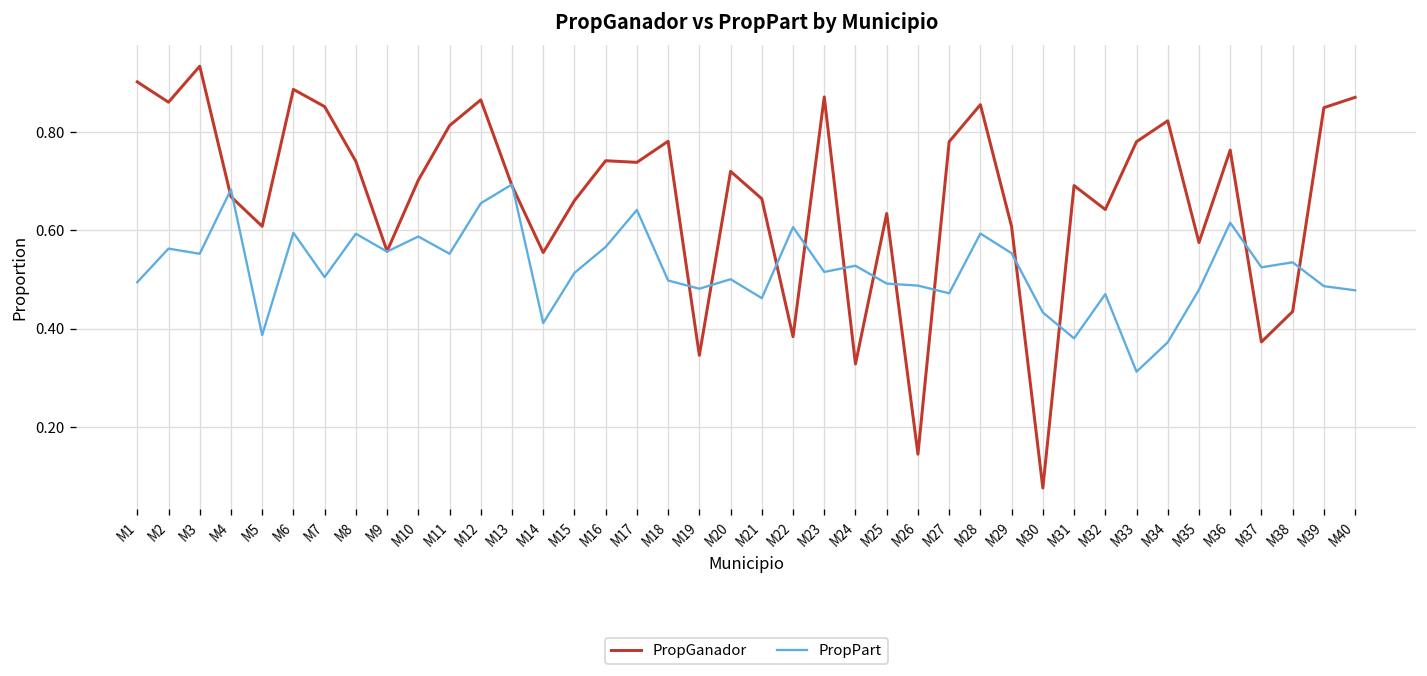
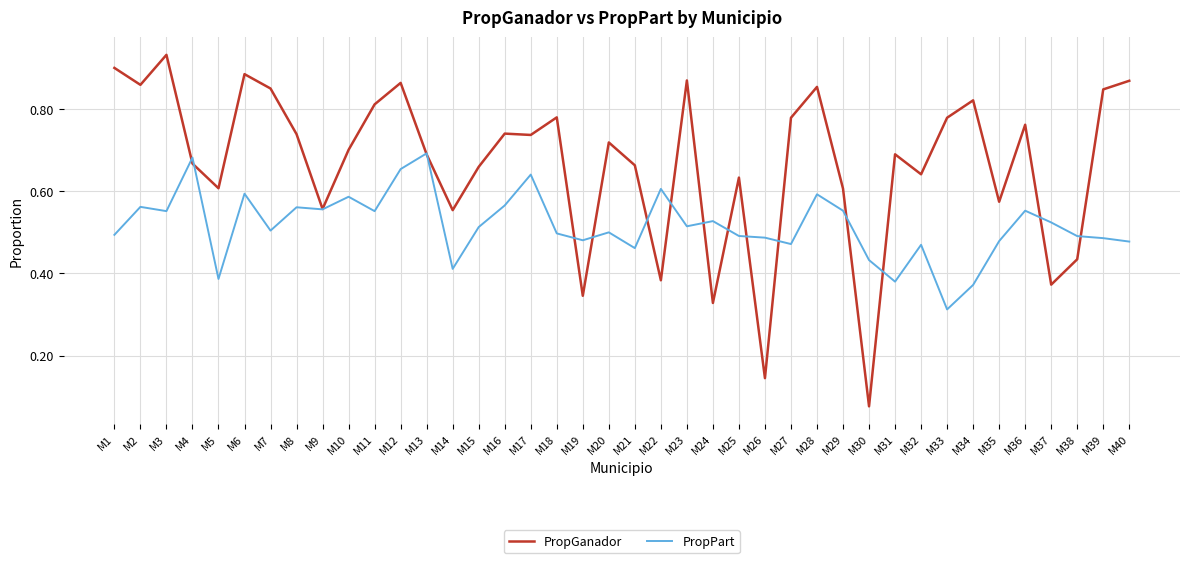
PropPart, M8: 0.59 -> 0.56
PropPart, M36: 0.62 -> 0.55
PropPart, M38: 0.53 -> 0.49
